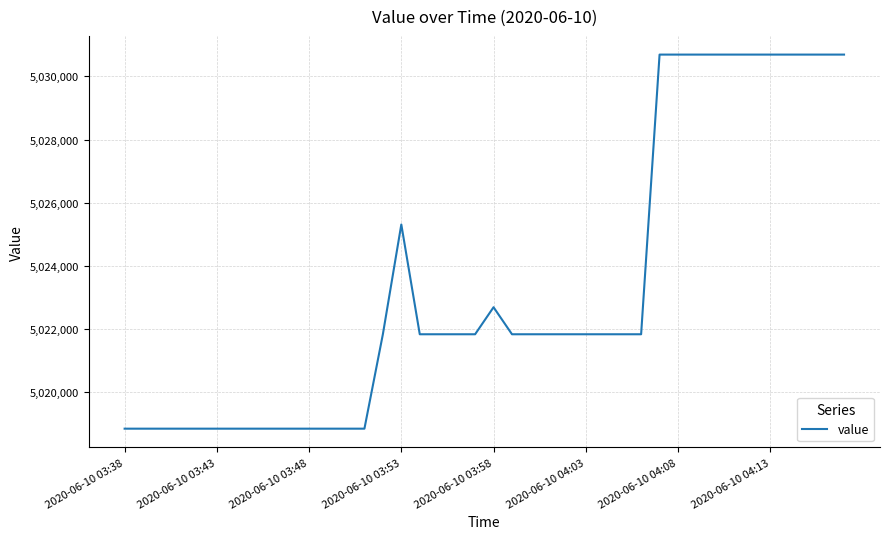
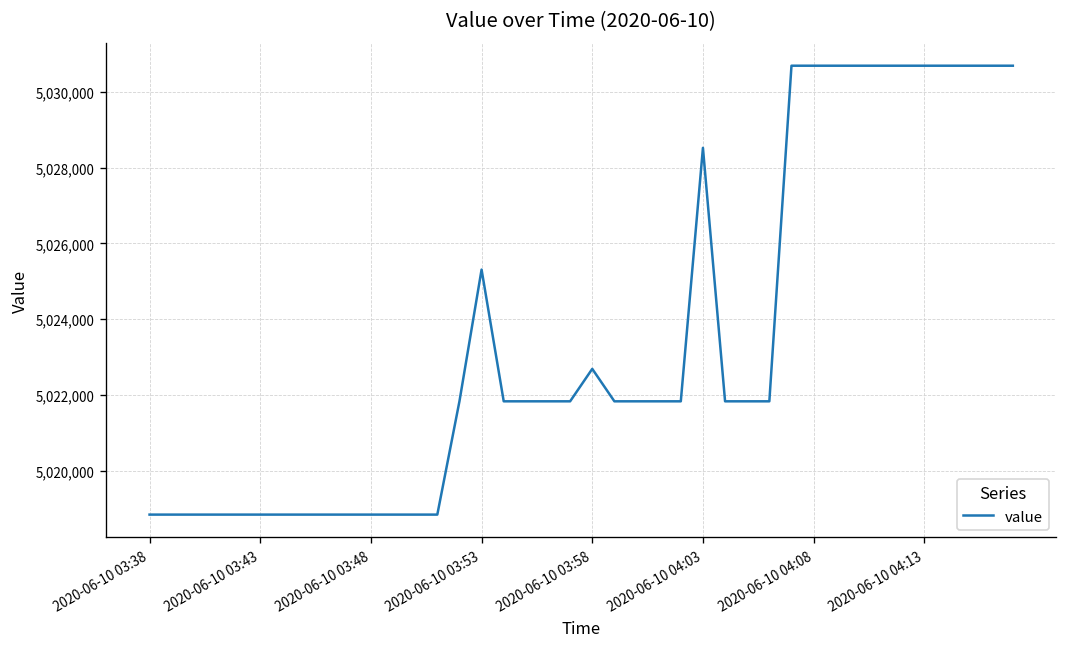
2020-06-10 04:03: 5,021,800 -> 5,028,500
